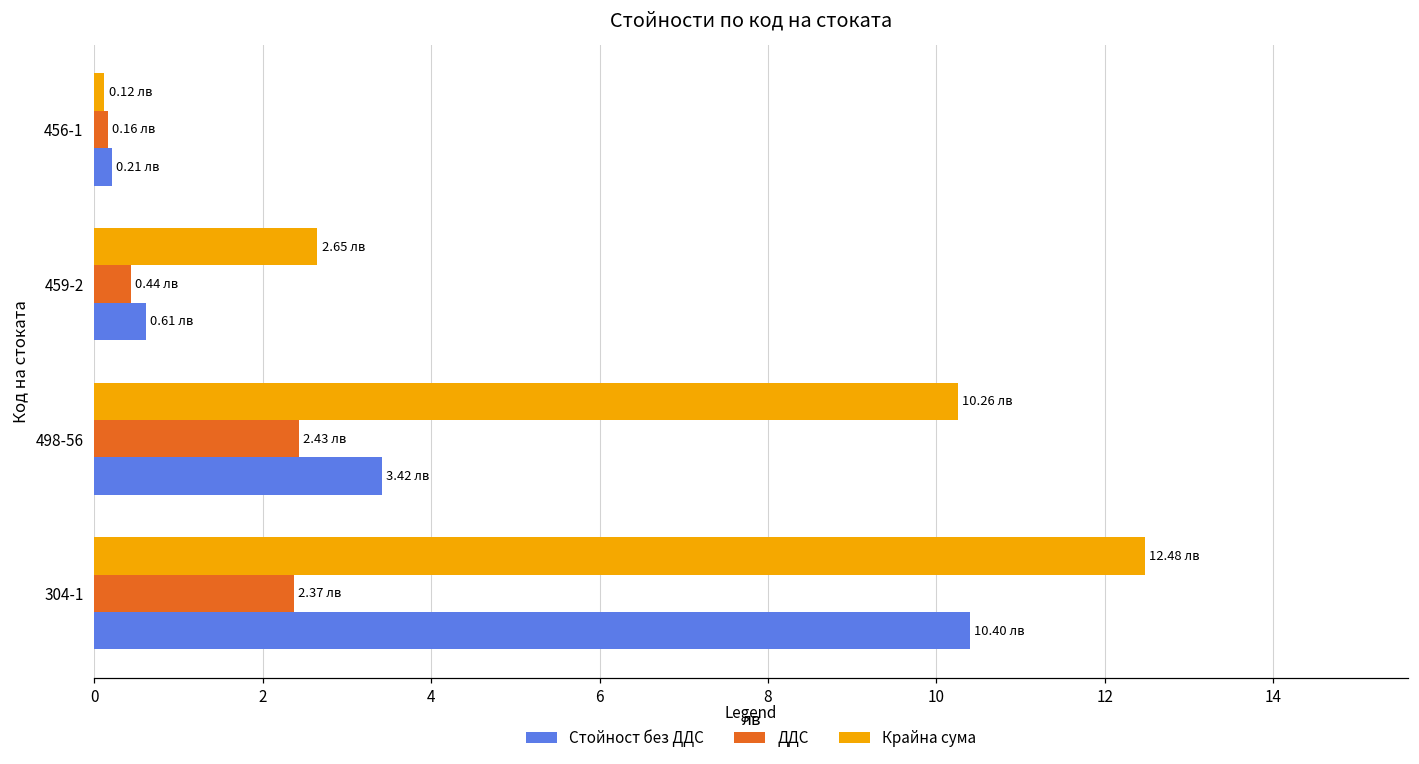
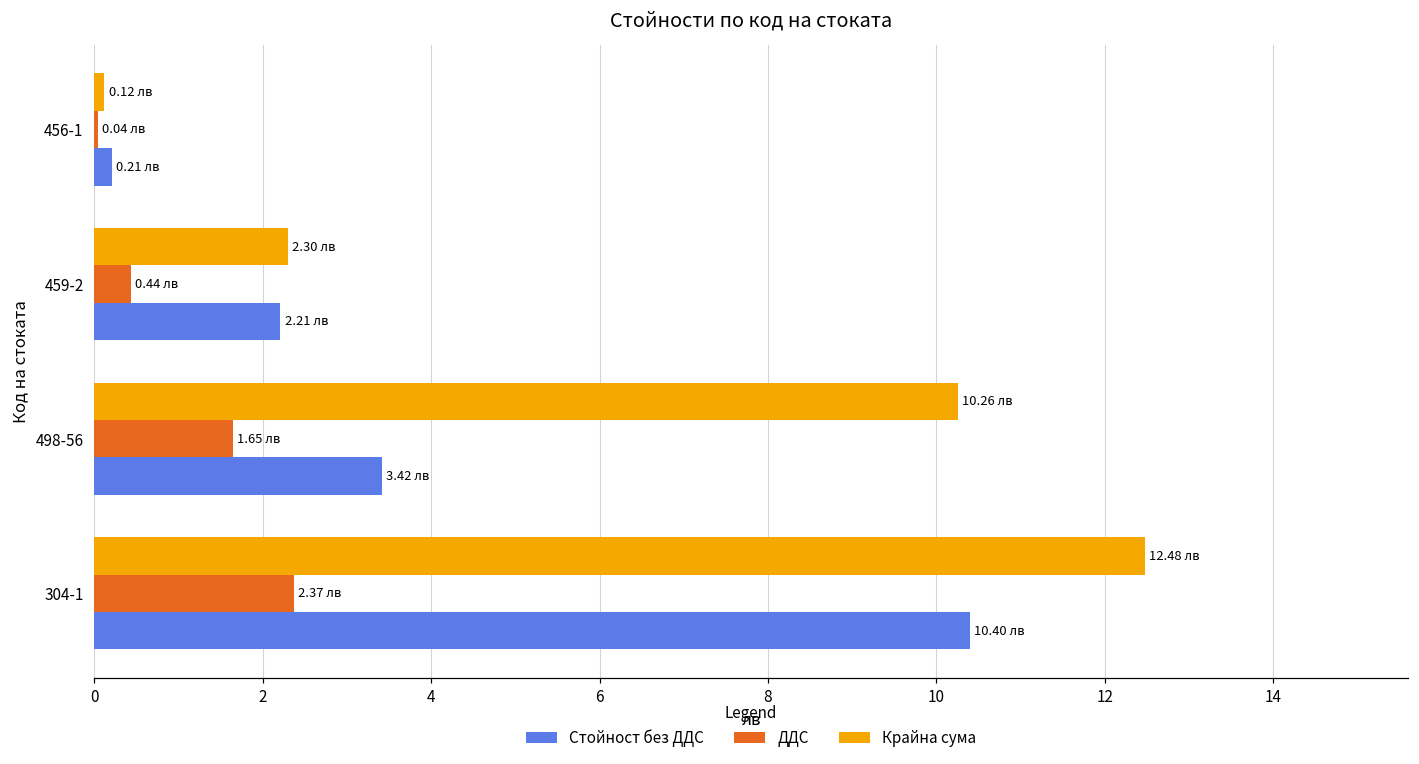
ДДС, 456-1: 0.16 -> 0.04
Крайна сума, 459-2: 2.65 -> 2.30
Стойност без ДДС, 459-2: 0.61 -> 2.21
ДДС, 498-56: 2.43 -> 1.65
